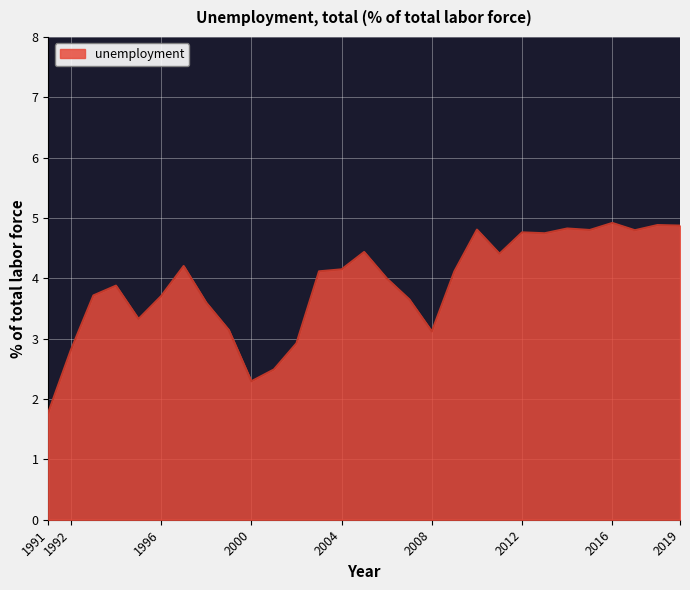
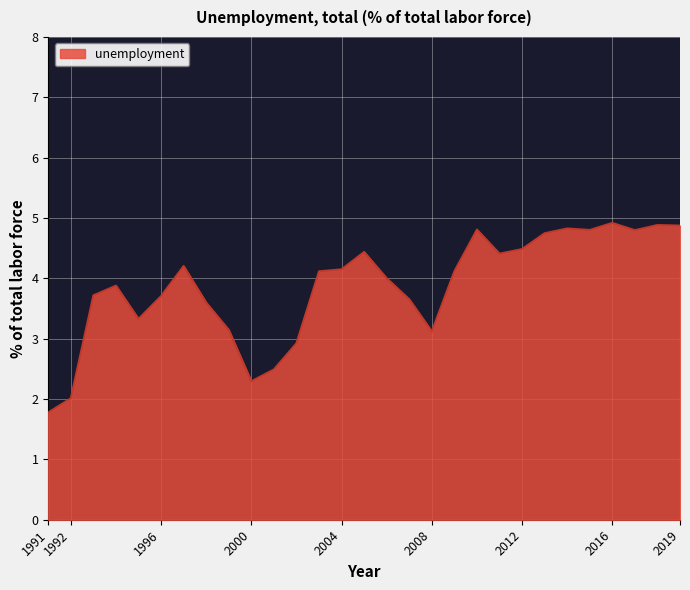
1992: 2.8 -> 2.0
2012: 4.8 -> 4.5
